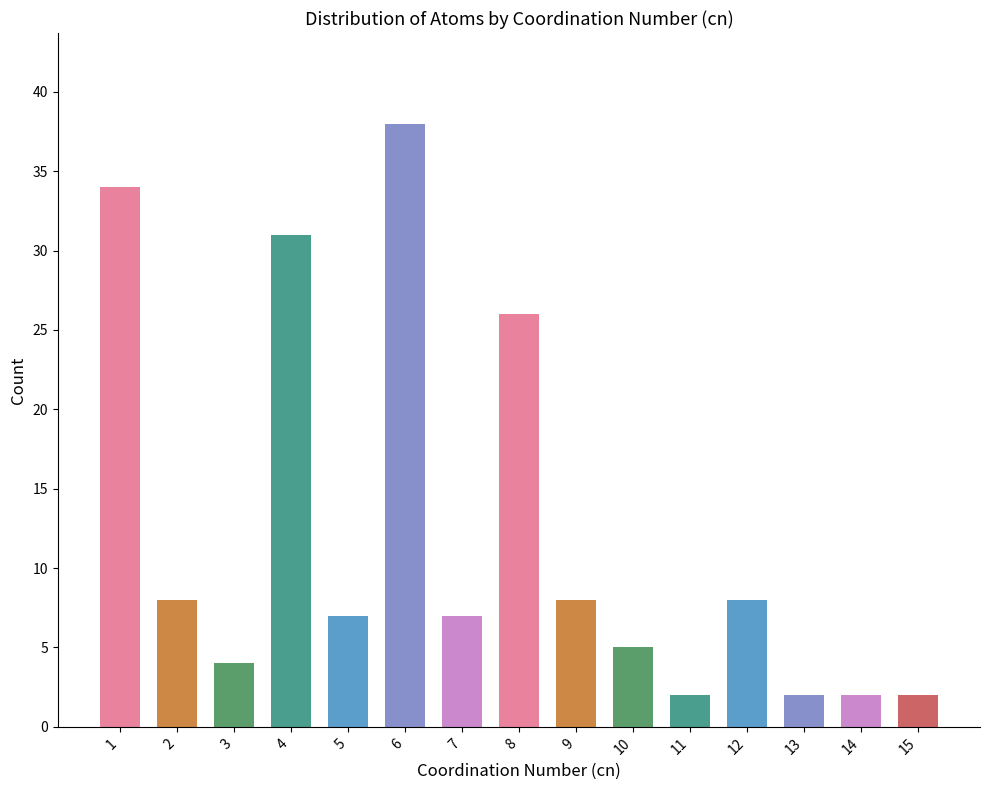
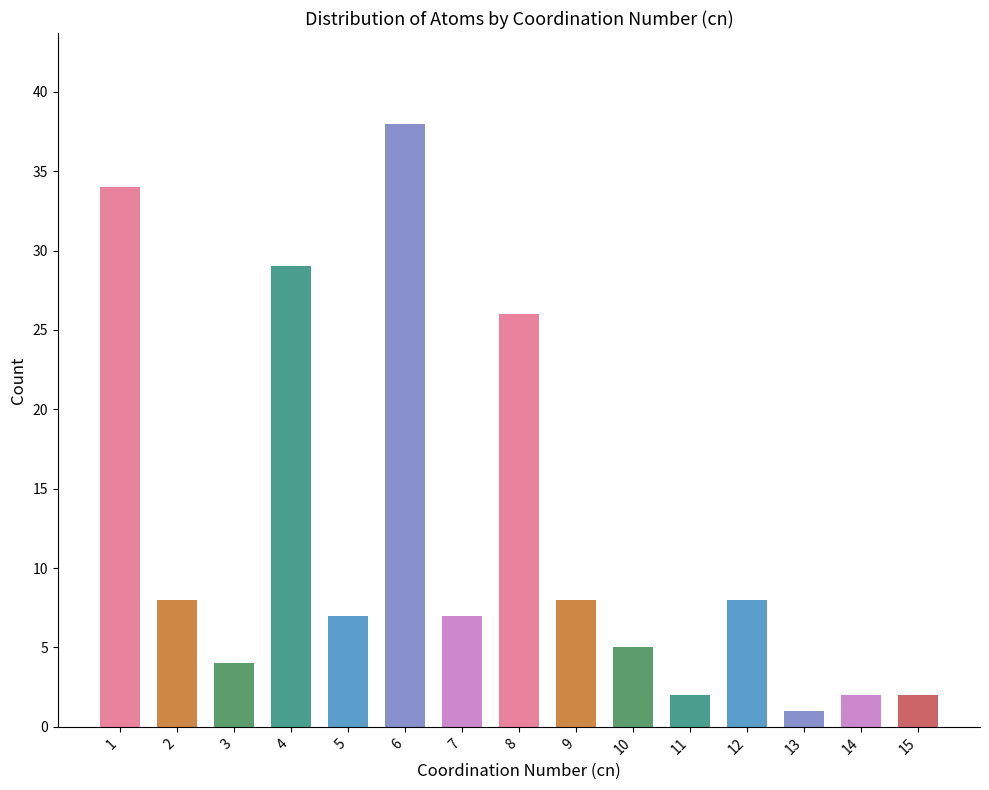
4: 31 -> 29
13: 2 -> 1
